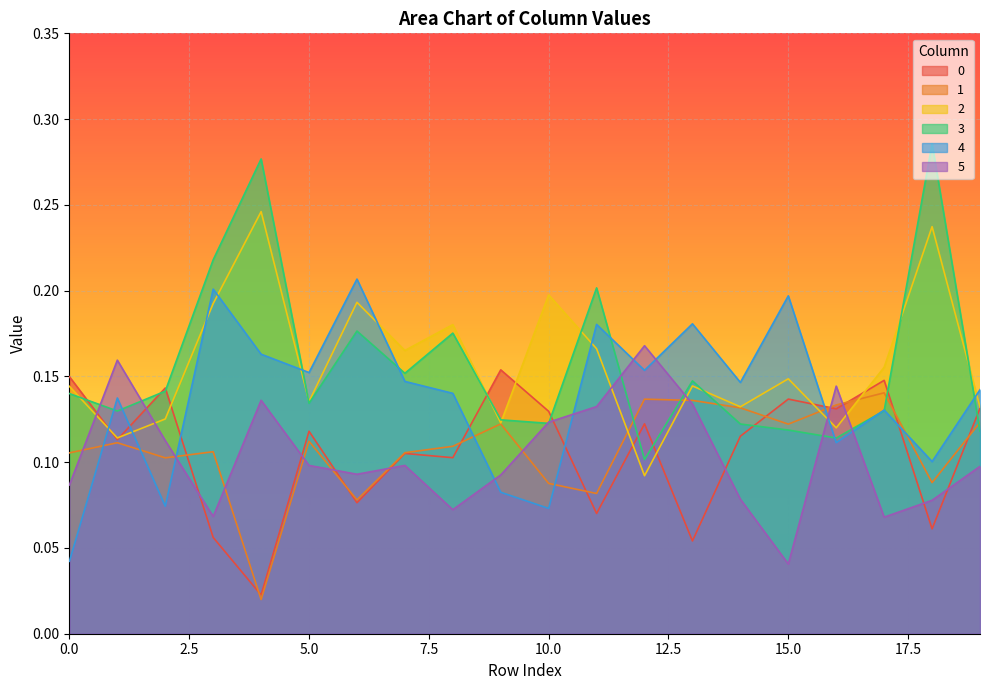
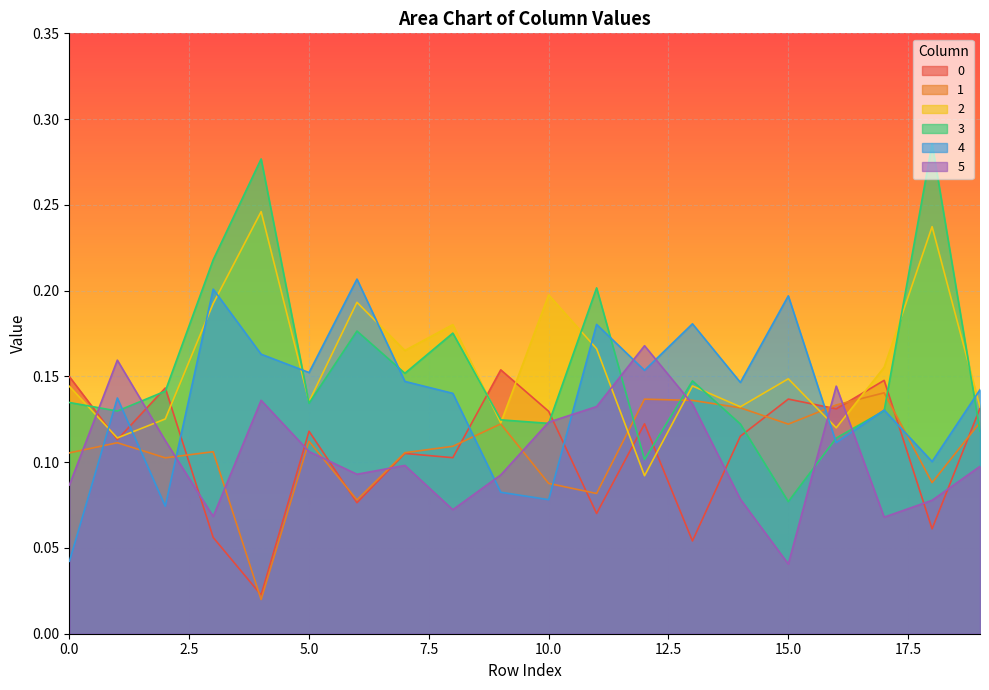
3, 0.0: 0.140 -> 0.135
5, 5.0: 0.098 -> 0.106
4, 10.0: 0.073 -> 0.078
3, 15.0: 0.119 -> 0.077
